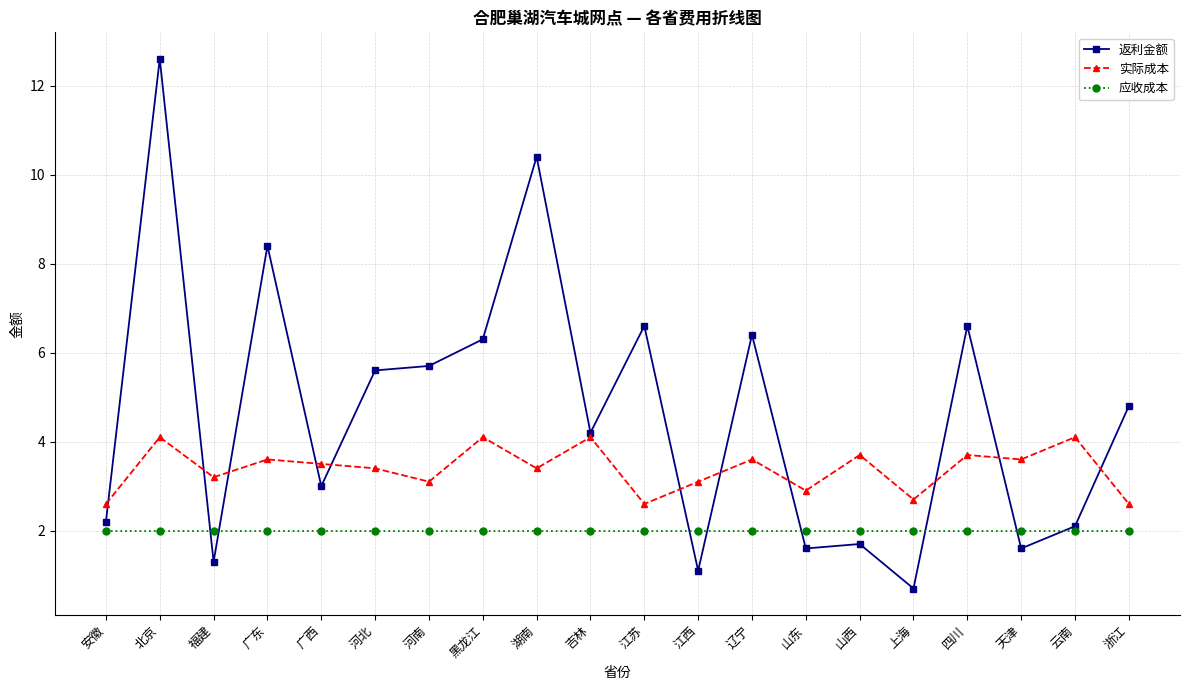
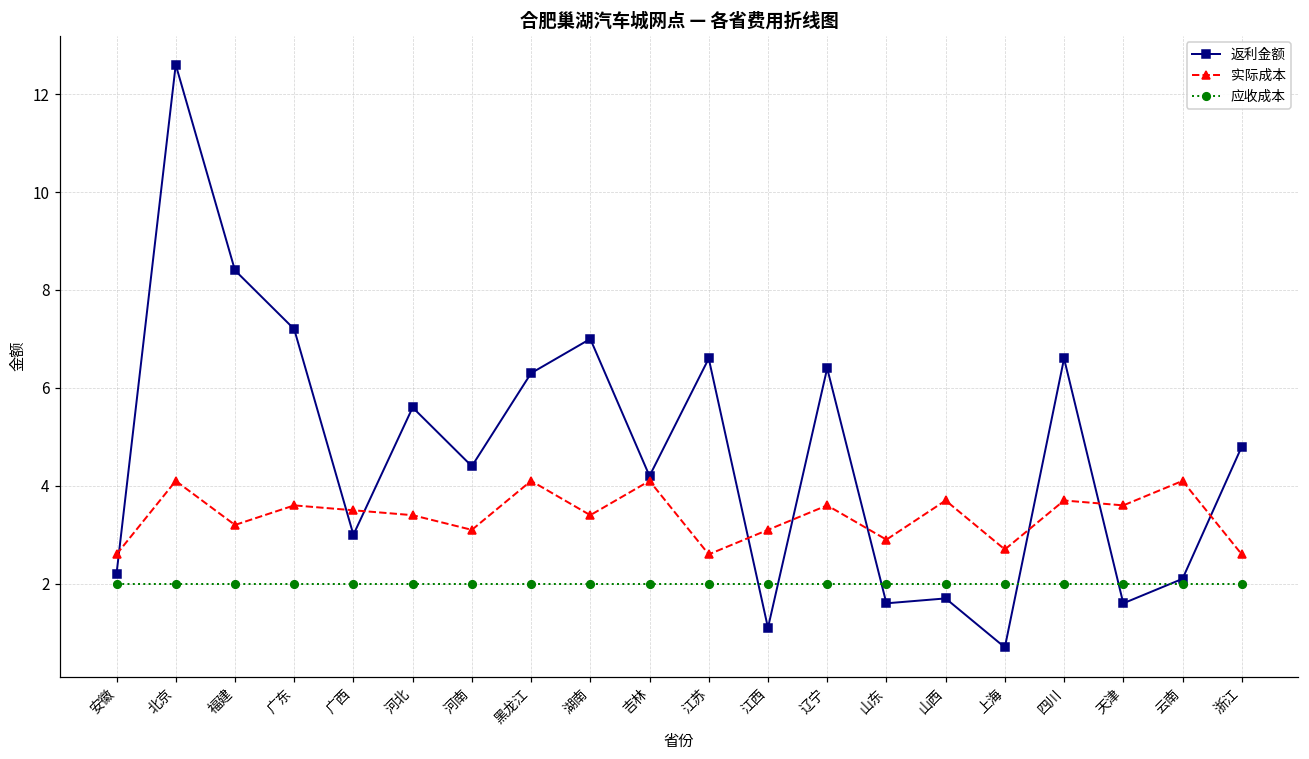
返利金额, 福建: 1.3 -> 8.4
返利金额, 广东: 8.4 -> 7.2
返利金额, 河南: 5.7 -> 4.4
返利金额, 湖南: 10.4 -> 7.0
